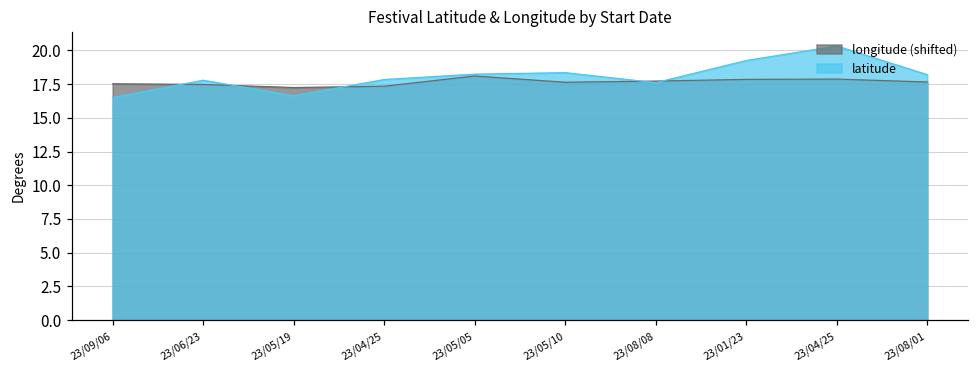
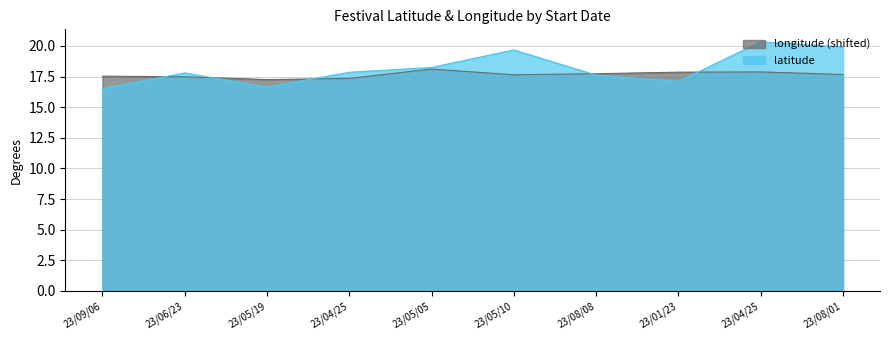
latitude, 23/05/10: 18.4 -> 19.7
latitude, 23/01/23: 19.3 -> 17.1
latitude, 23/08/01: 18.2 -> 19.9
